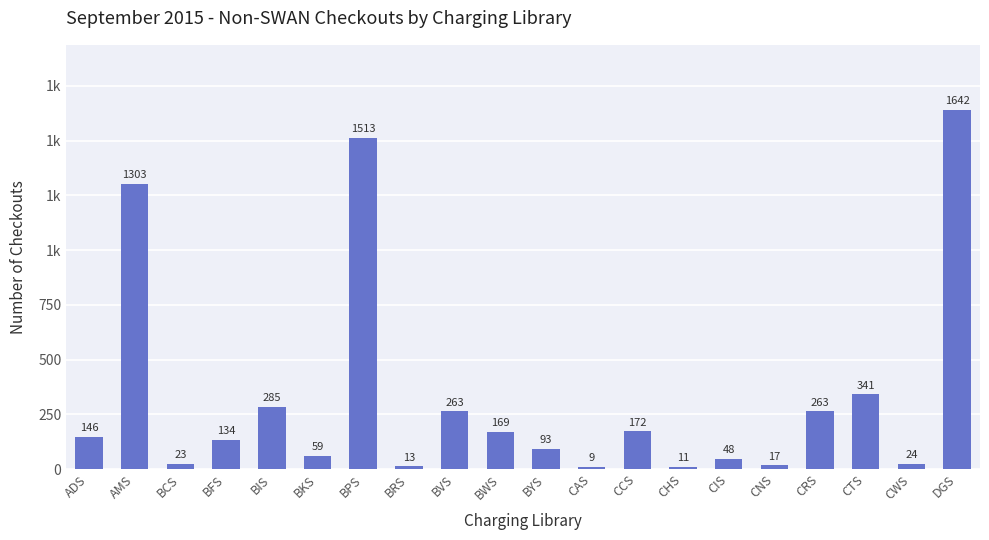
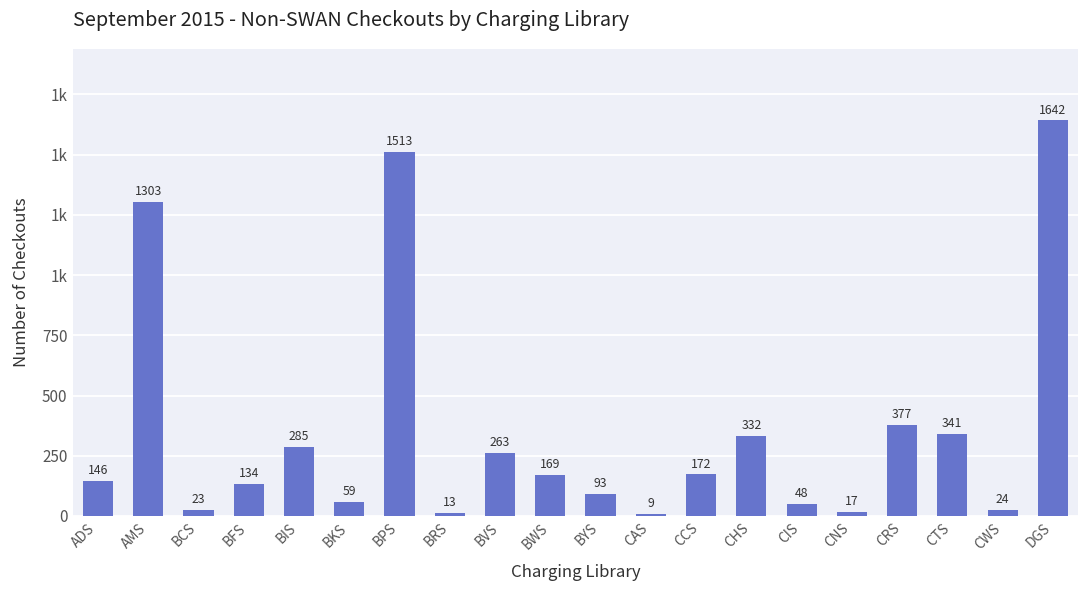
CHS: 11 -> 332
CRS: 263 -> 377
